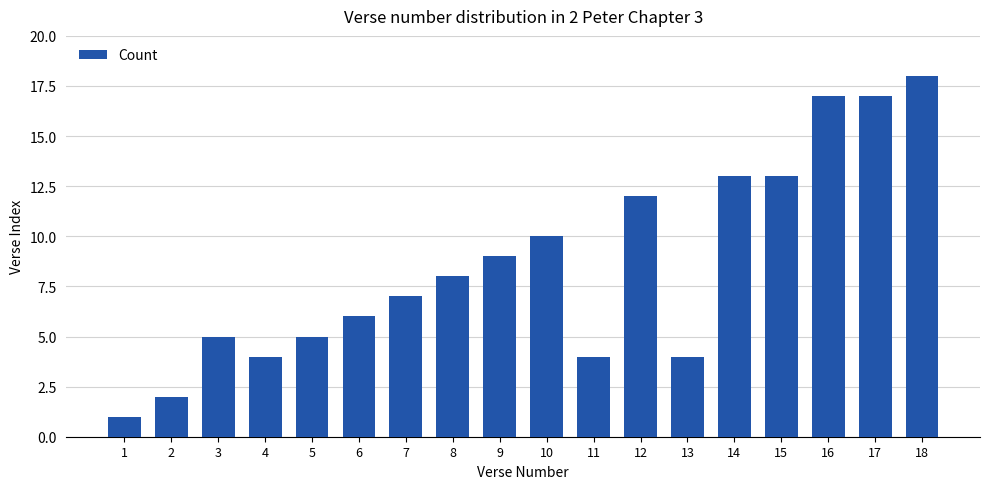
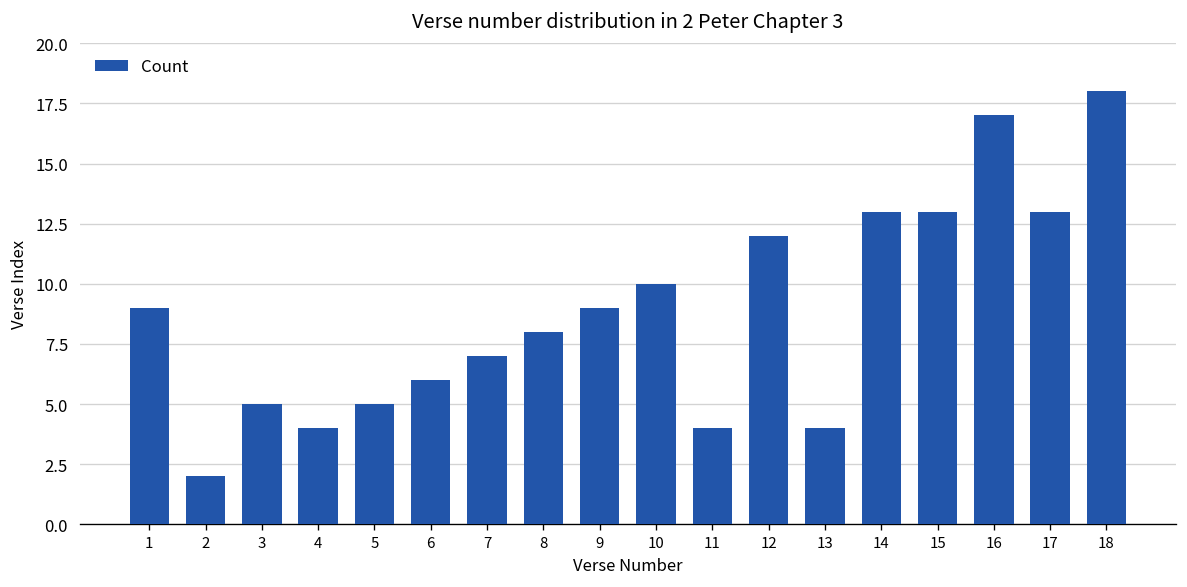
1: 1 -> 9
17: 17 -> 13
